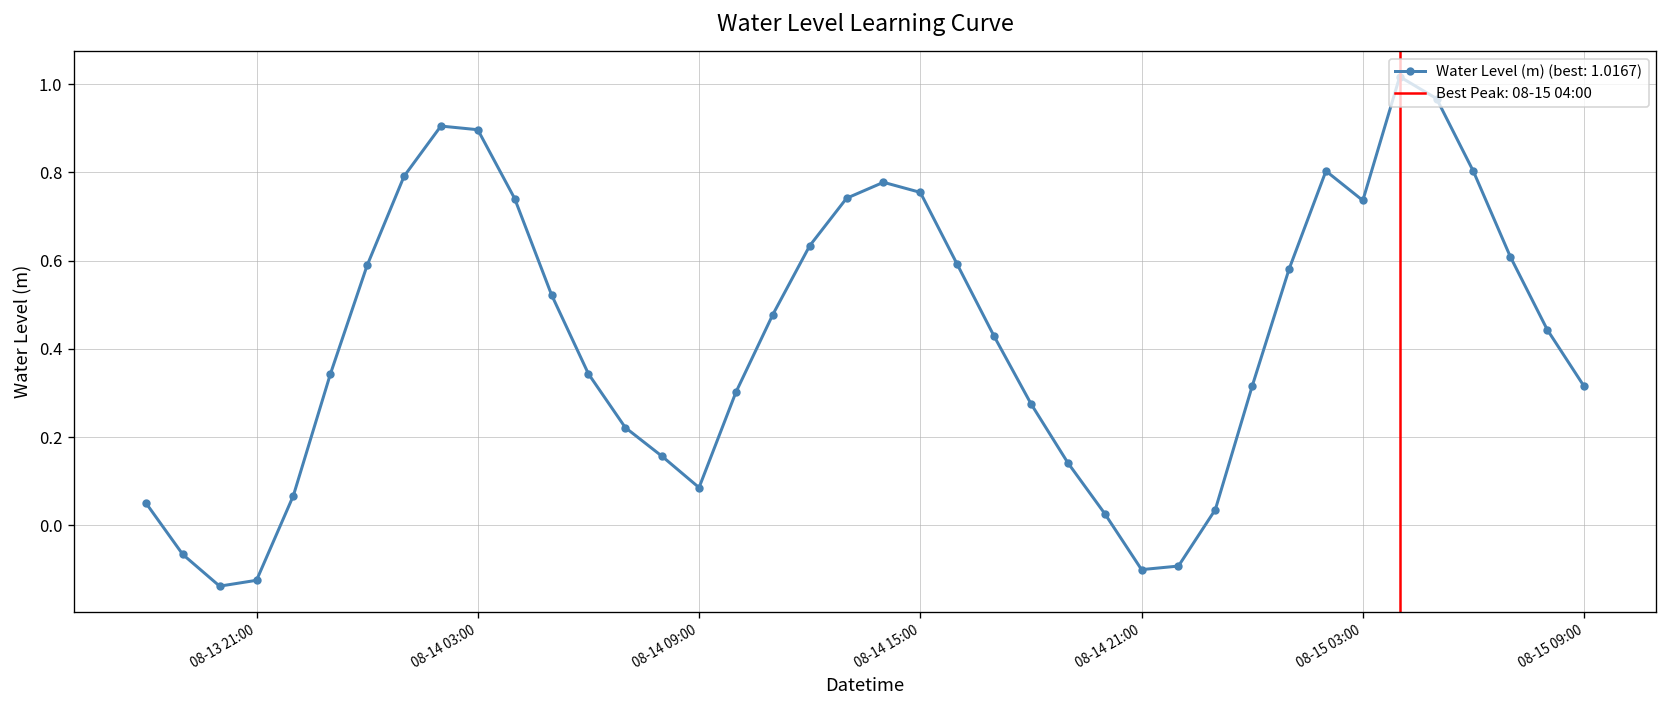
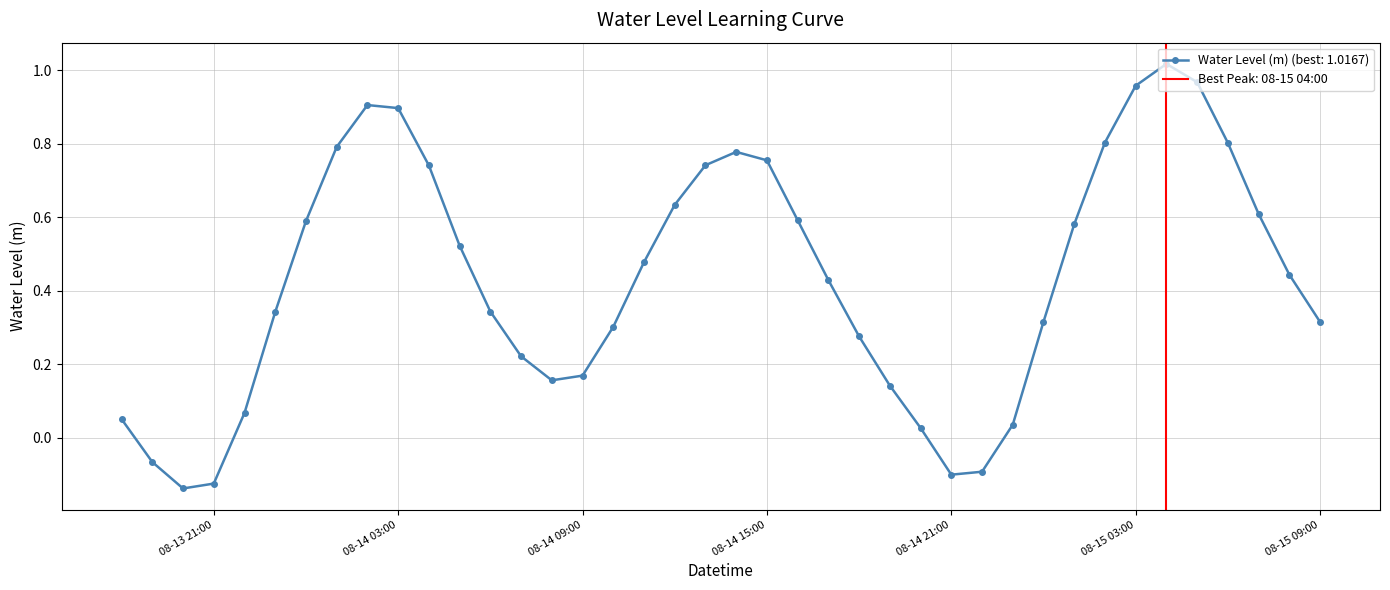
08-14 09:00: 0.09 -> 0.17
08-15 03:00: 0.74 -> 0.96
